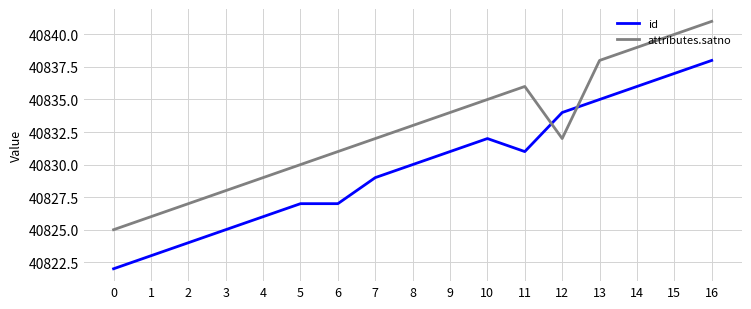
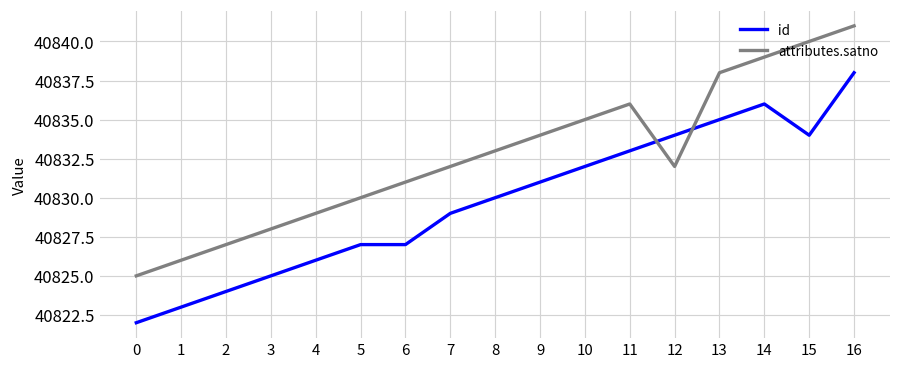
id, 11: 40831 -> 40833
id, 15: 40837 -> 40834
